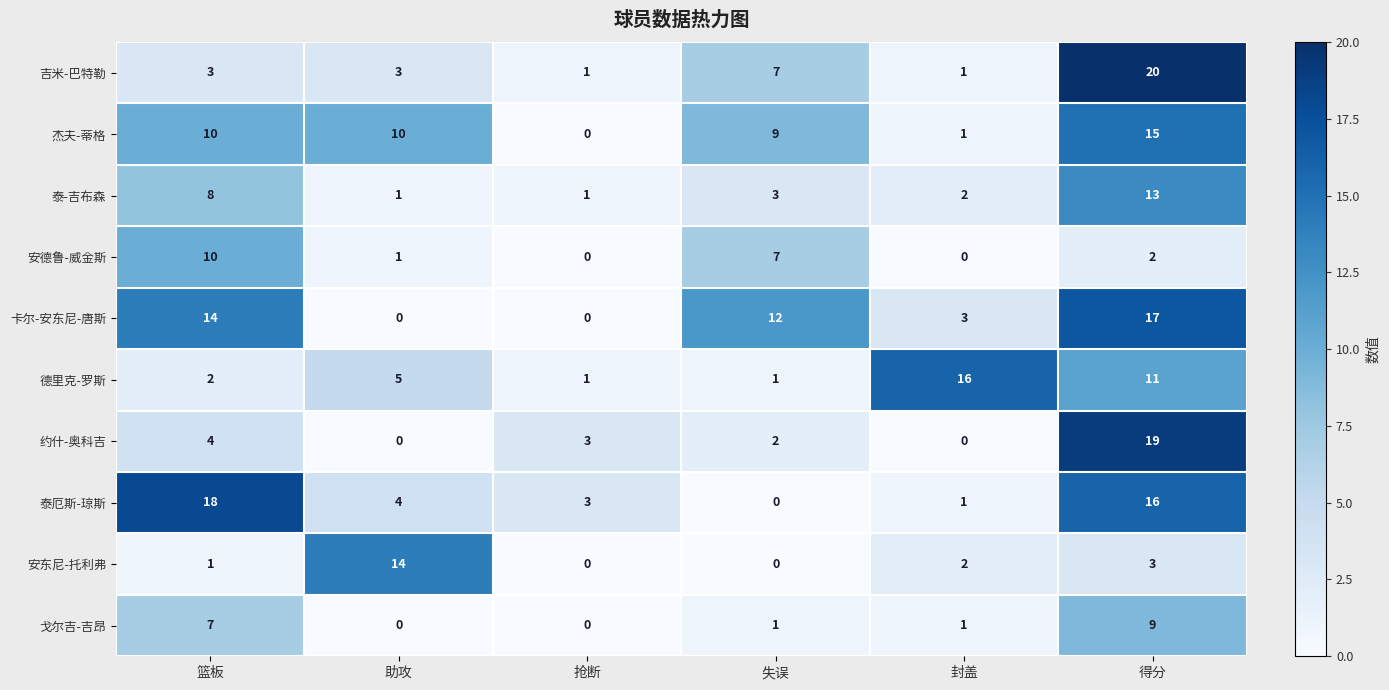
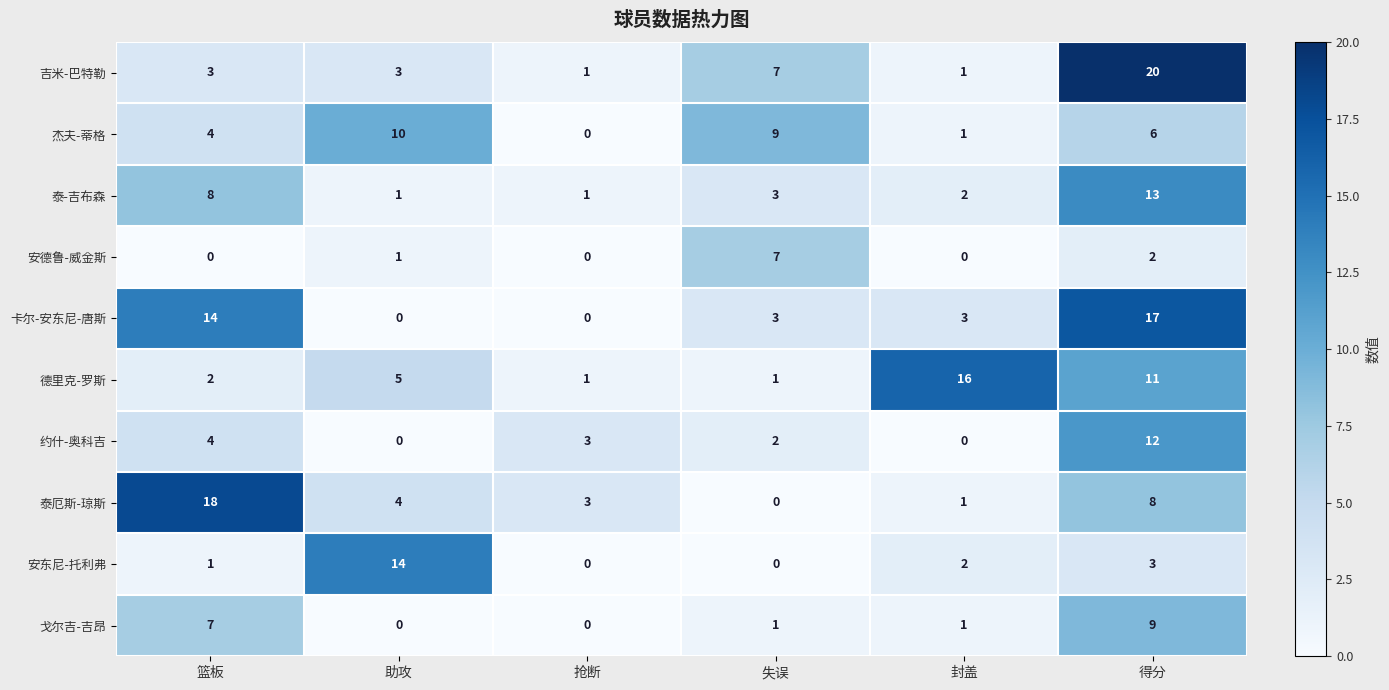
杰夫-蒂格, 篮板: 10 -> 4
杰夫-蒂格, 得分: 15 -> 6
安德鲁-威金斯, 篮板: 10 -> 0
卡尔-安东尼-唐斯, 失误: 12 -> 3
约什-奥科吉, 得分: 19 -> 12
泰厄斯-琼斯, 得分: 16 -> 8
